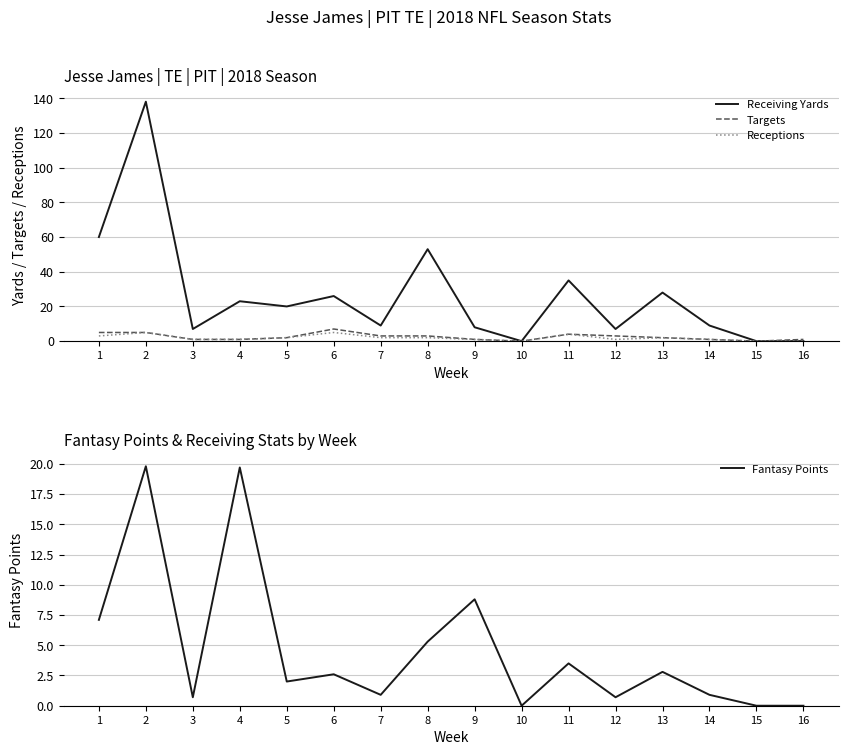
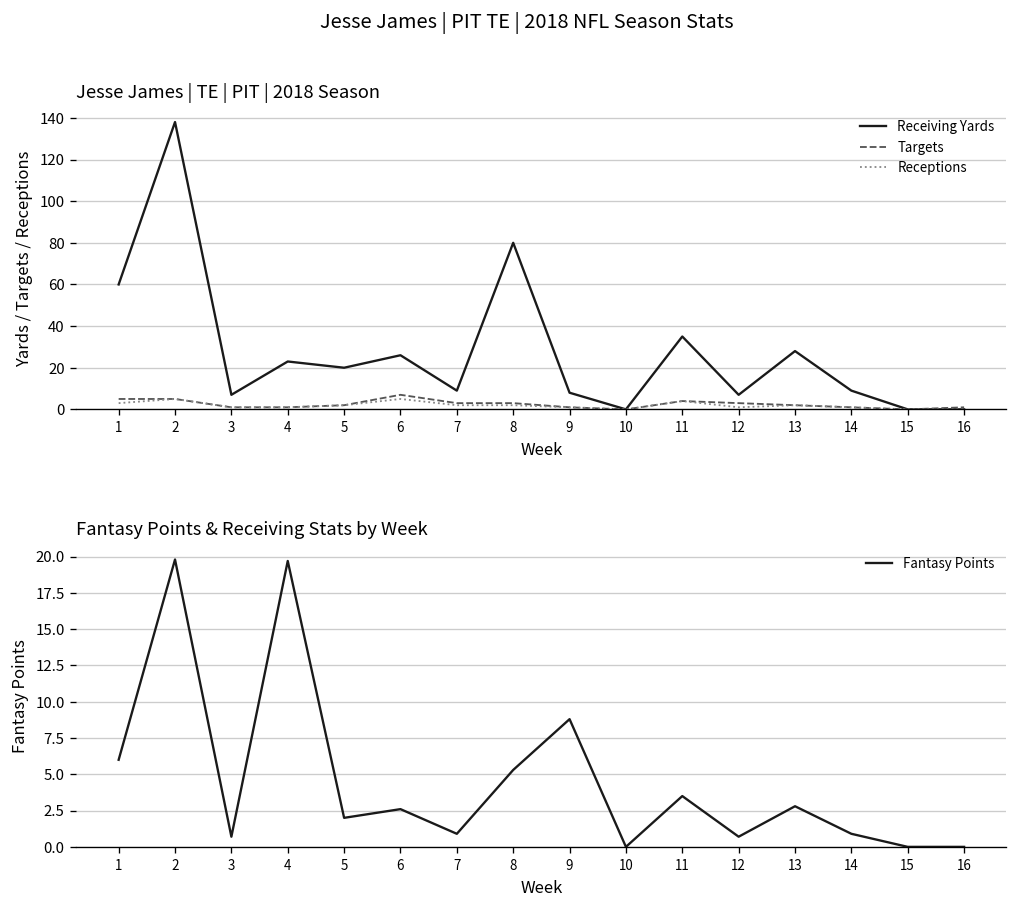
Jesse James | TE | PIT | 2018 Season, Receiving Yards, 8: 53 -> 80
Fantasy Points & Receiving Stats by Week, 1: 7.1 -> 6.0
